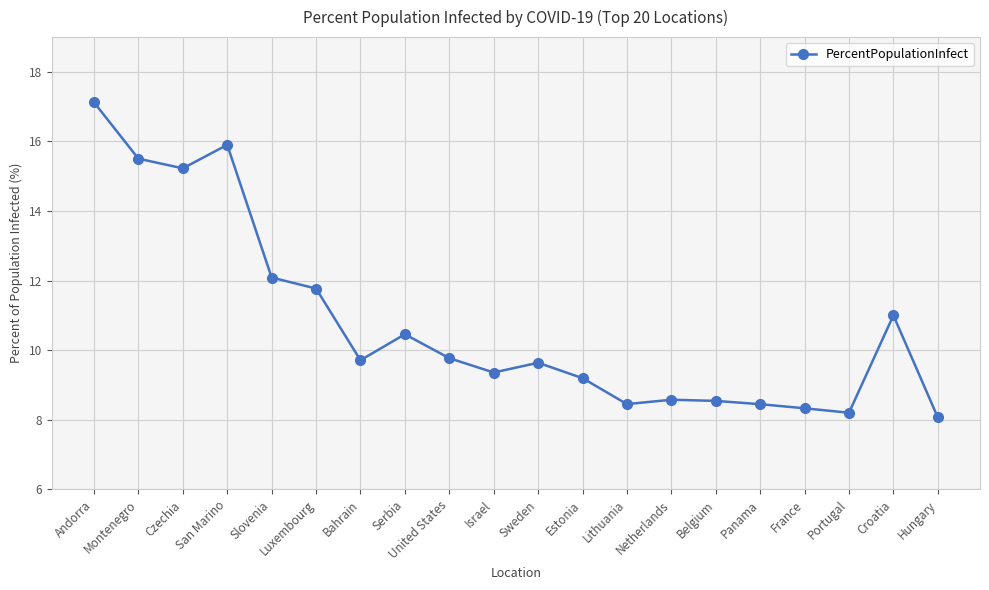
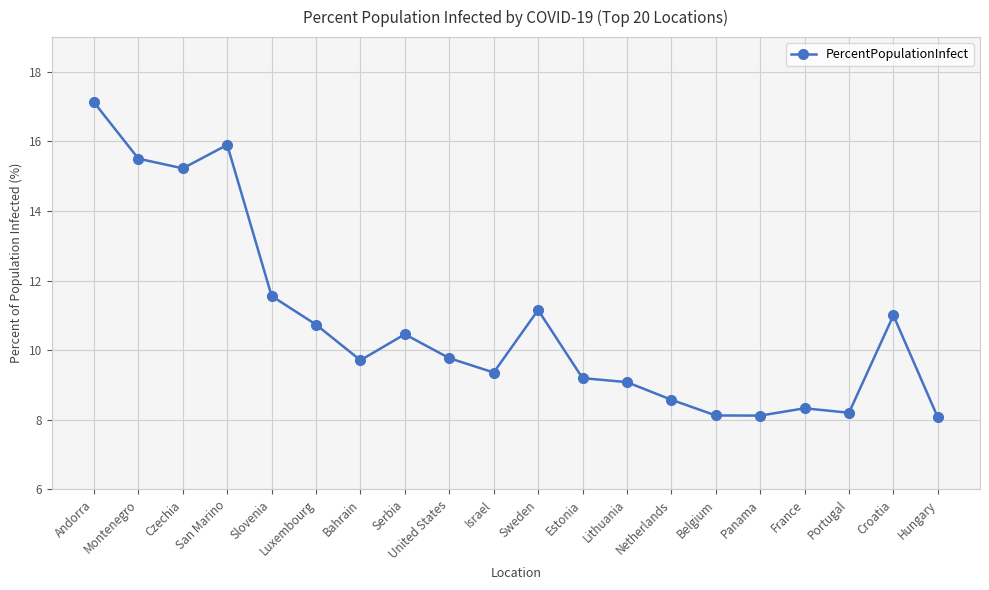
Slovenia: 12.1 -> 11.6
Luxembourg: 11.8 -> 10.7
Sweden: 9.6 -> 11.2
Lithuania: 8.5 -> 9.1
Belgium: 8.5 -> 8.1
Panama: 8.4 -> 8.1
